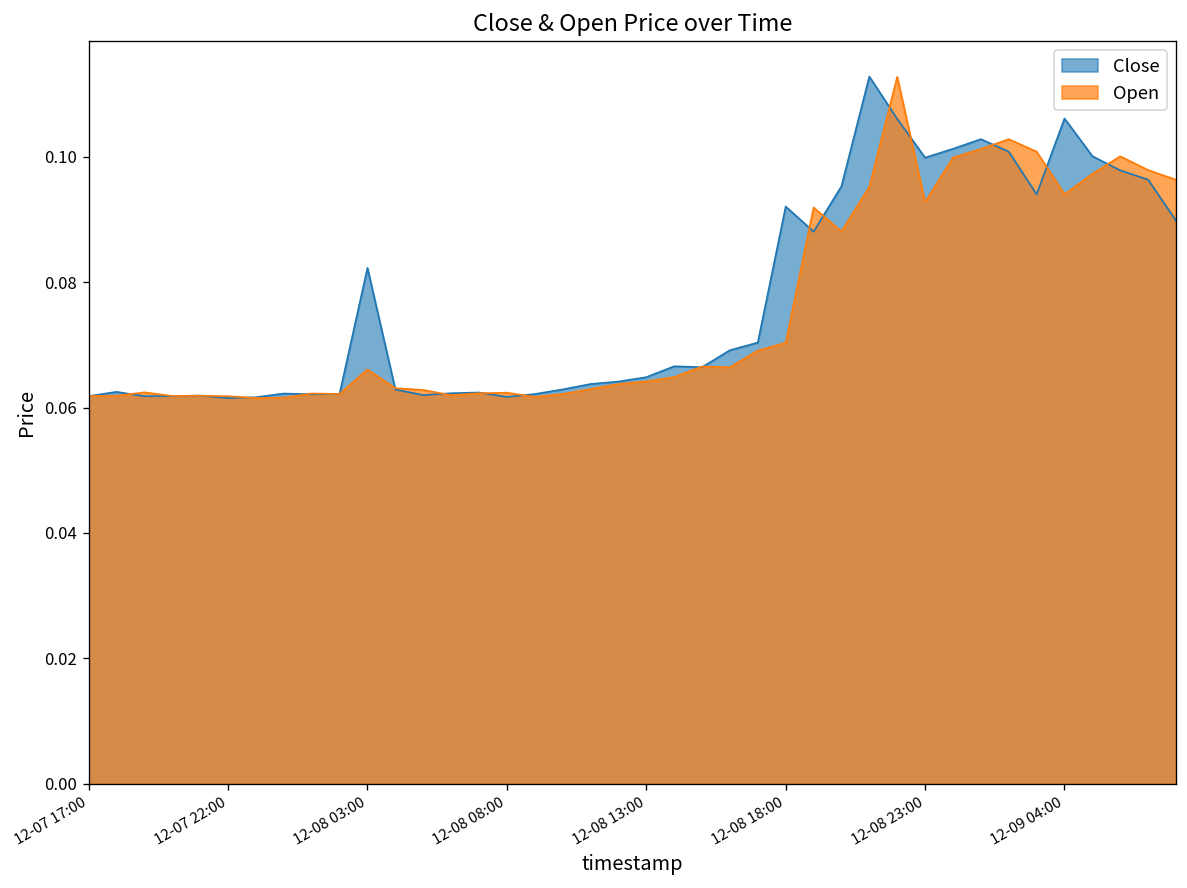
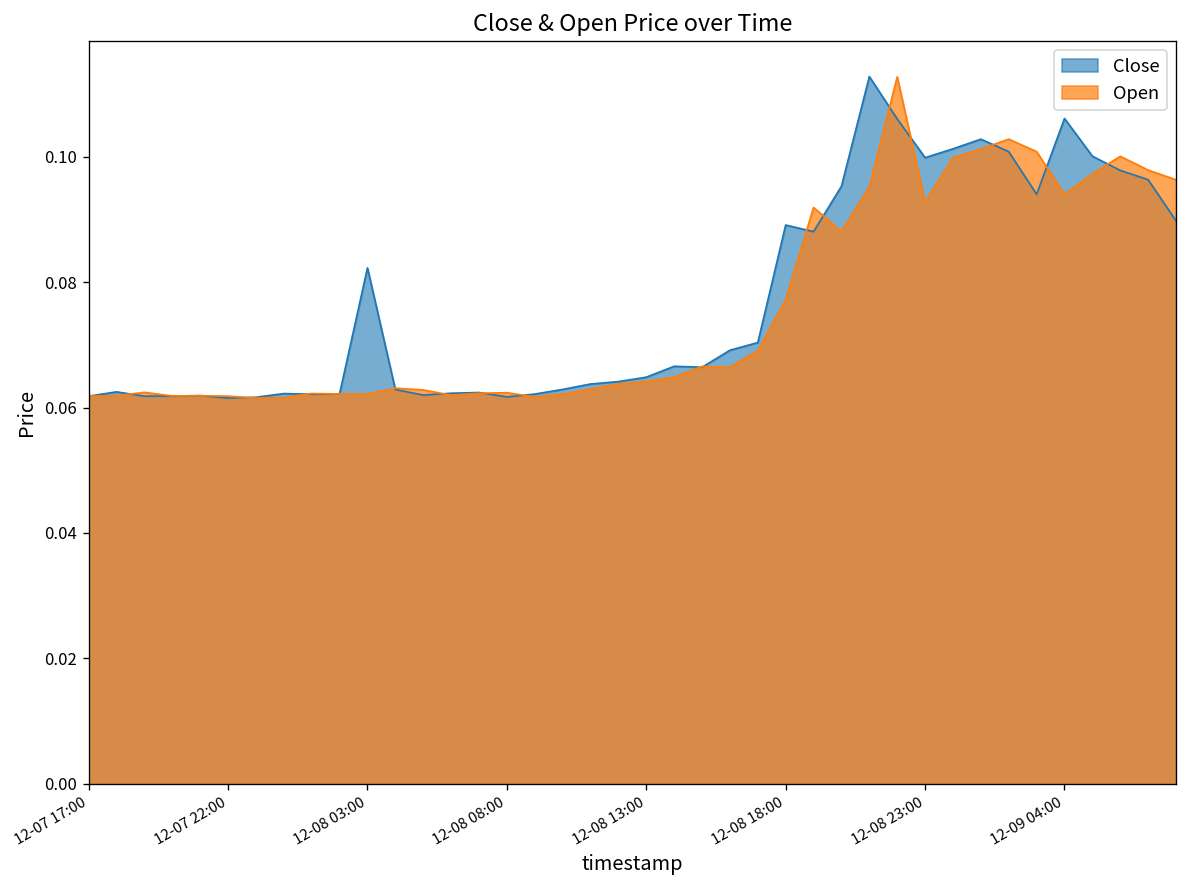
Open, 12-08 03:00: 0.066 -> 0.062
Close, 12-08 18:00: 0.092 -> 0.089
Open, 12-08 18:00: 0.070 -> 0.077
